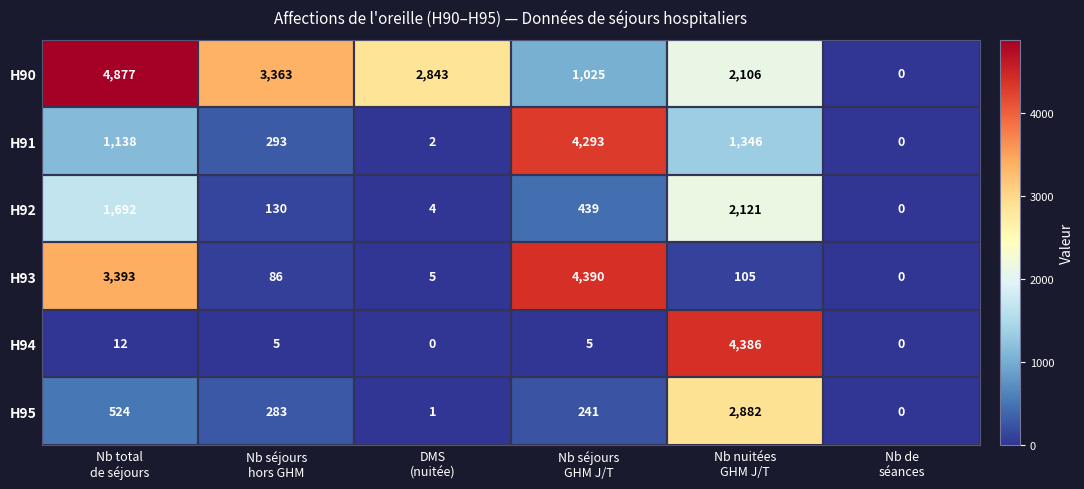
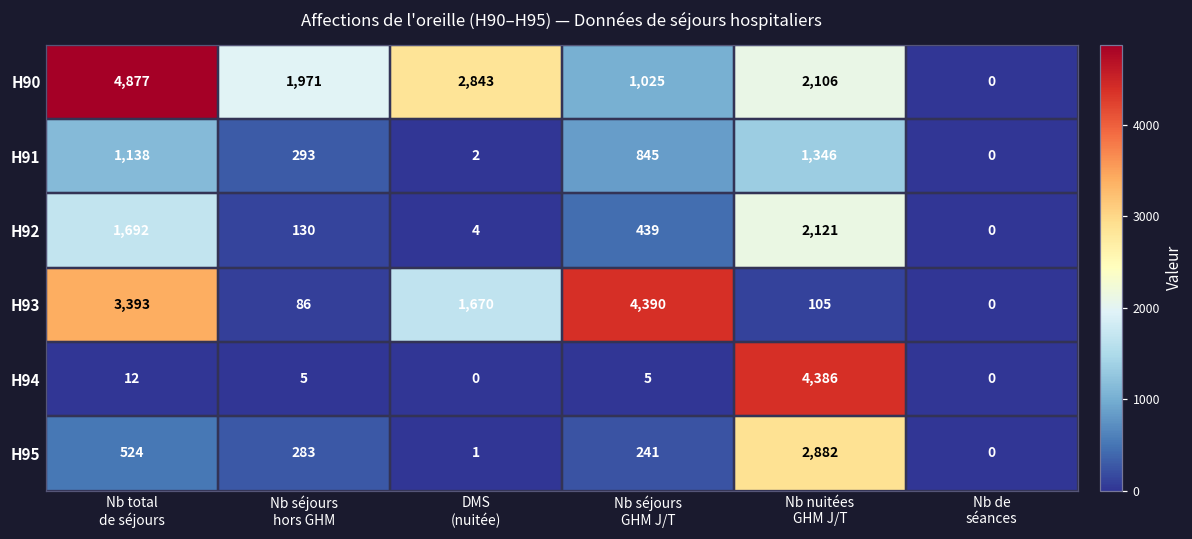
H90, Nb séjours hors GHM: 3,363 -> 1,971
H91, Nb séjours GHM J/T: 4,293 -> 845
H93, DMS (nuitée): 5 -> 1,670
